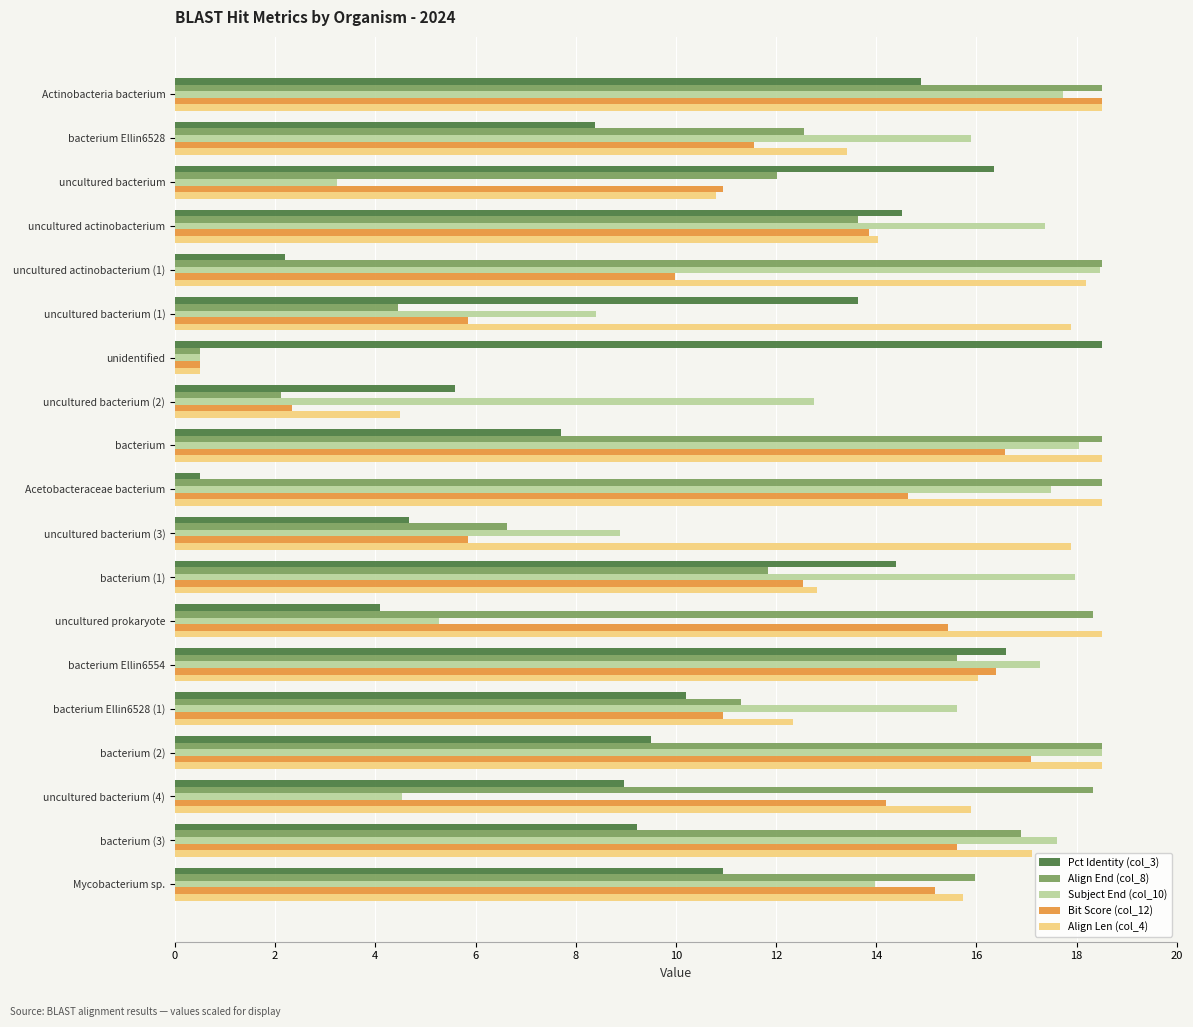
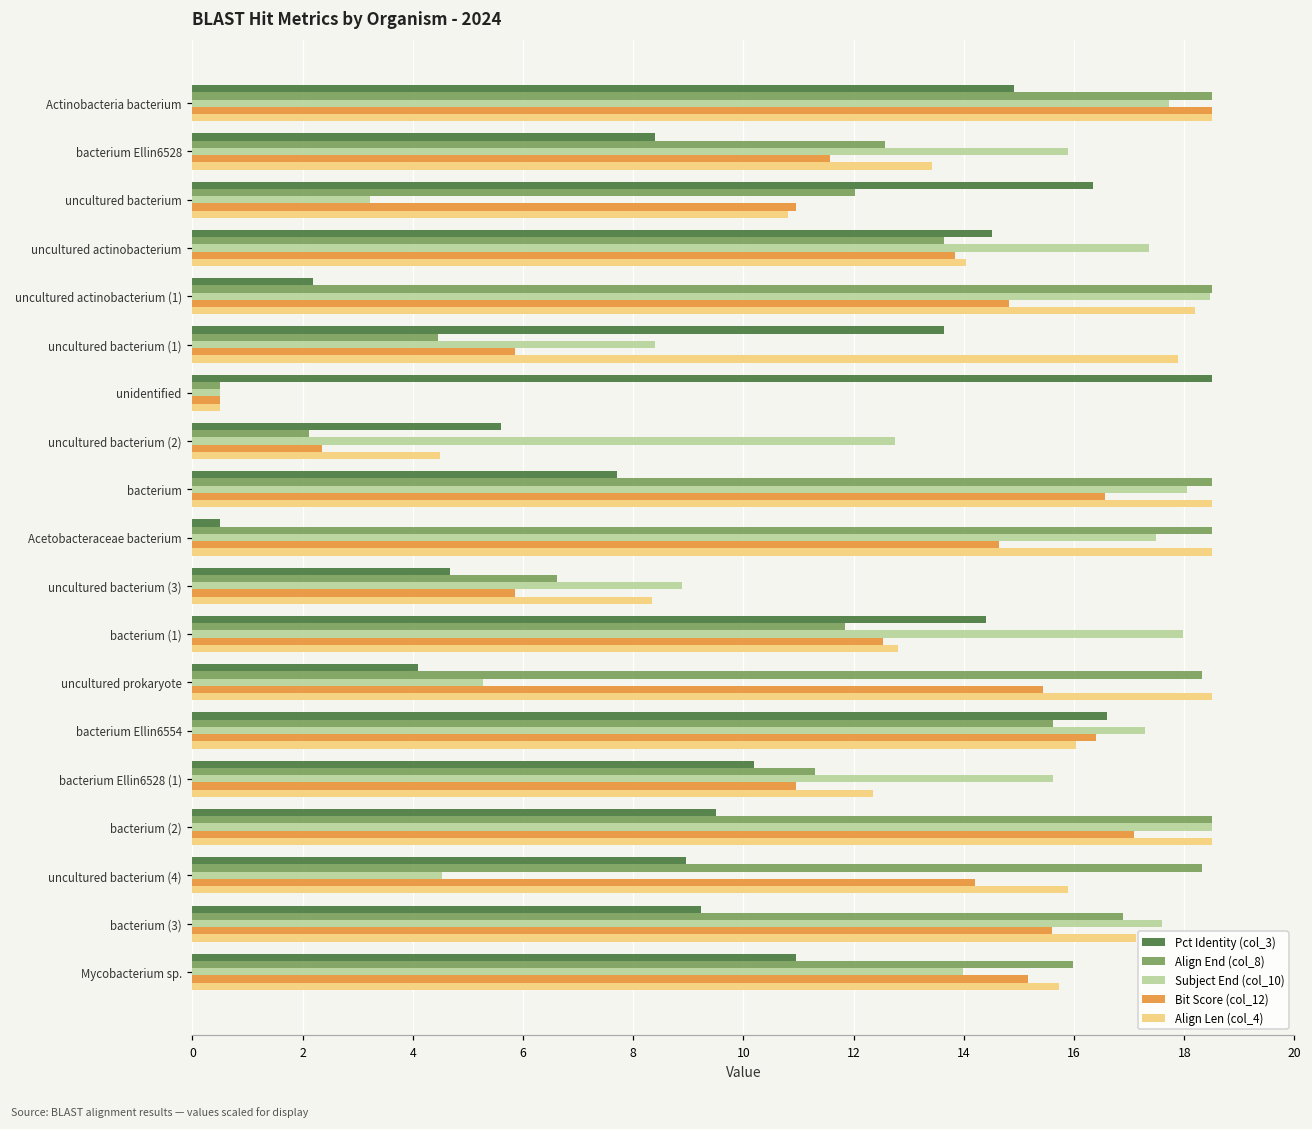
Bit Score (col_12), uncultured actinobacterium (1): 10.0 -> 14.8
Align Len (col_4), uncultured bacterium (3): 17.9 -> 8.3
